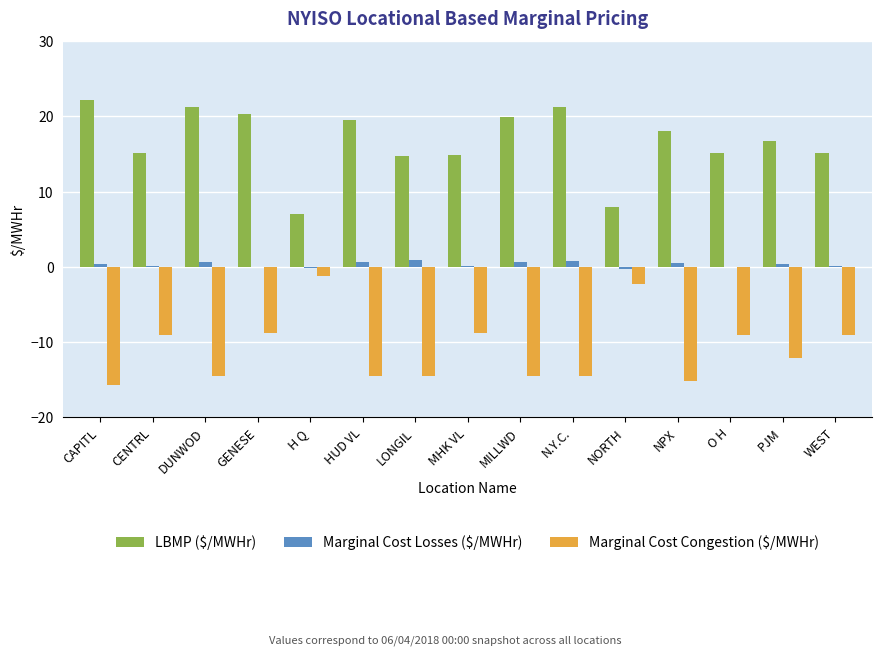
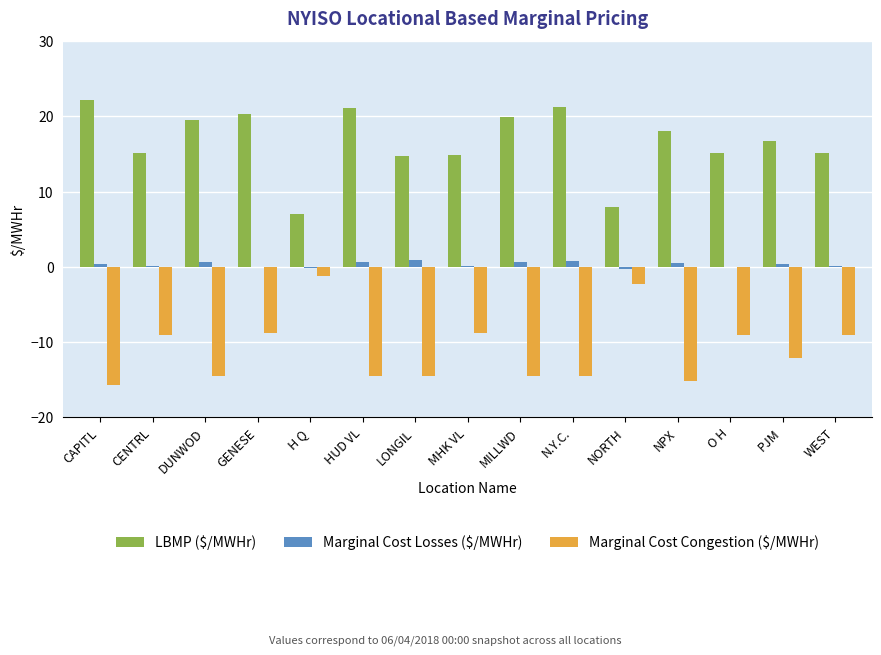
LBMP ($/MWHr), DUNWOD: 21 -> 20
LBMP ($/MWHr), HUD VL: 20 -> 21
